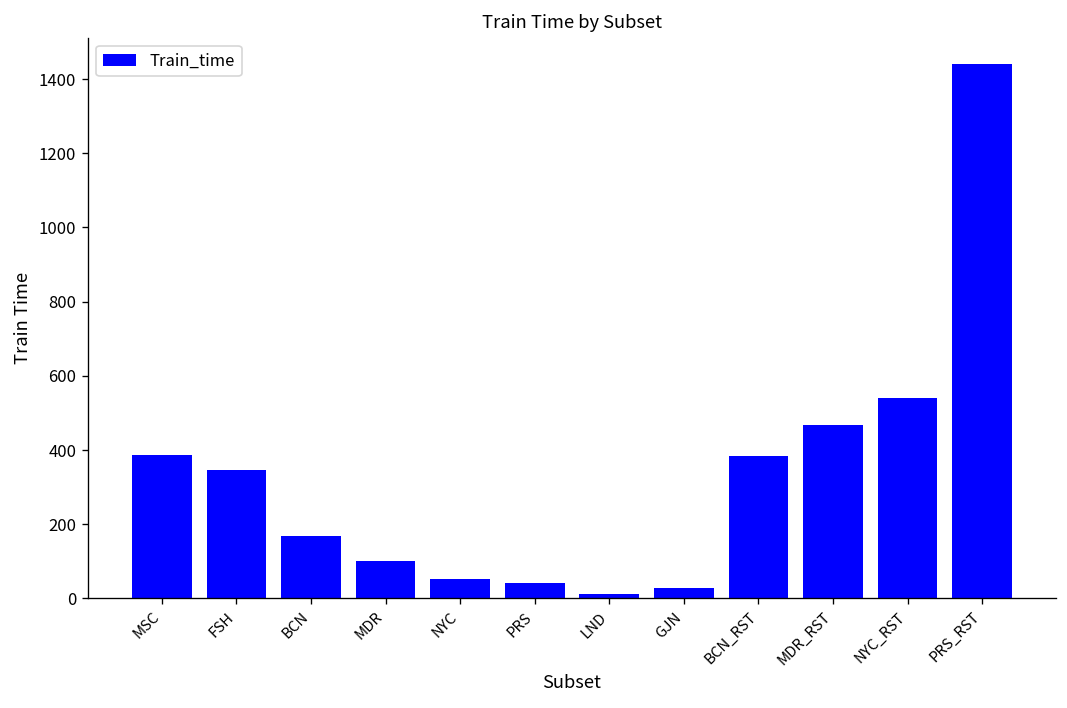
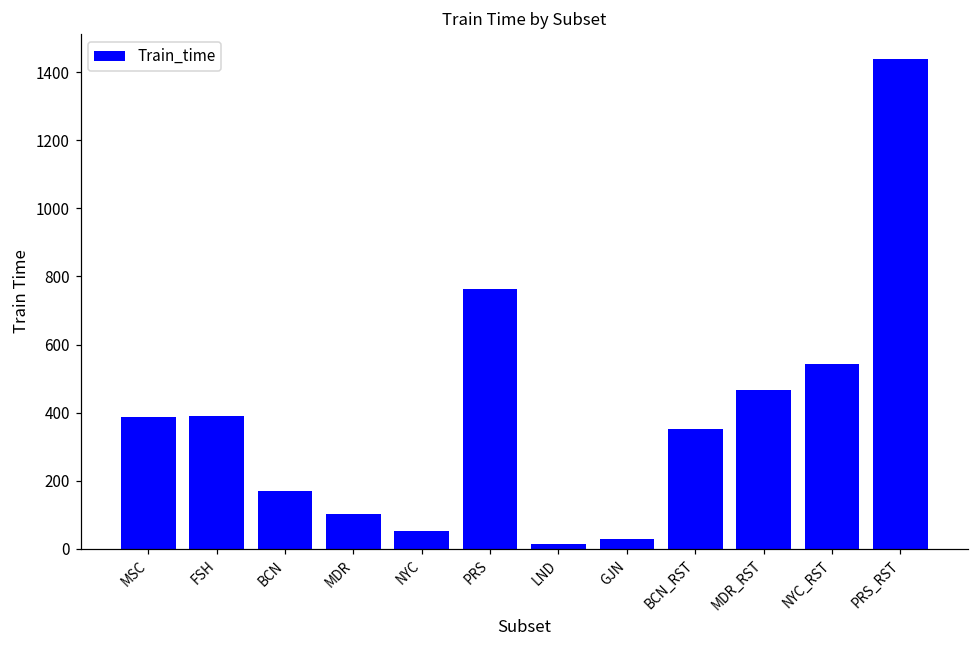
FSH: 350 -> 390
PRS: 40 -> 760
BCN_RST: 380 -> 350
